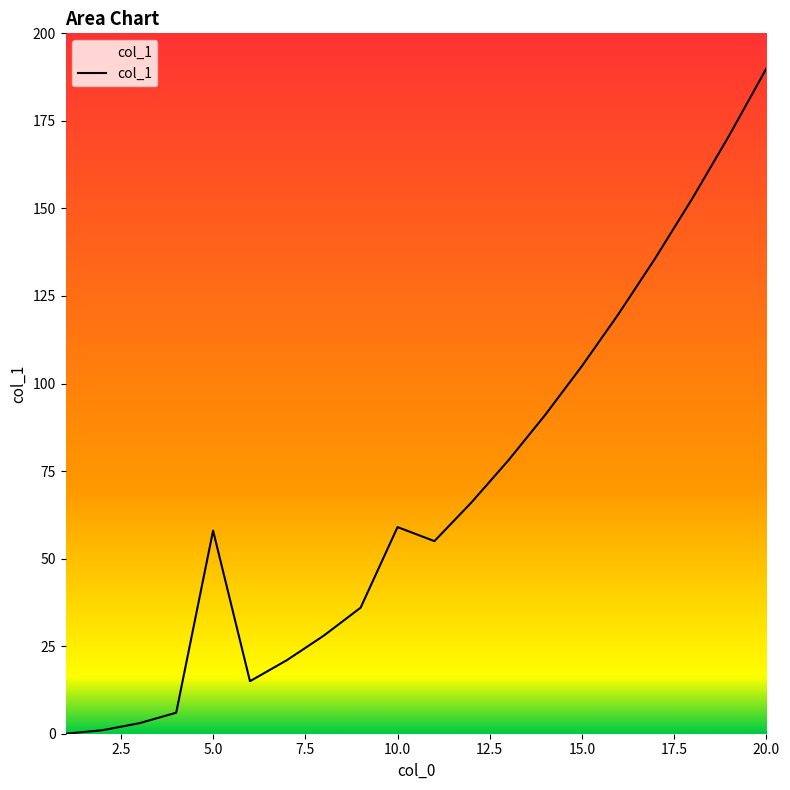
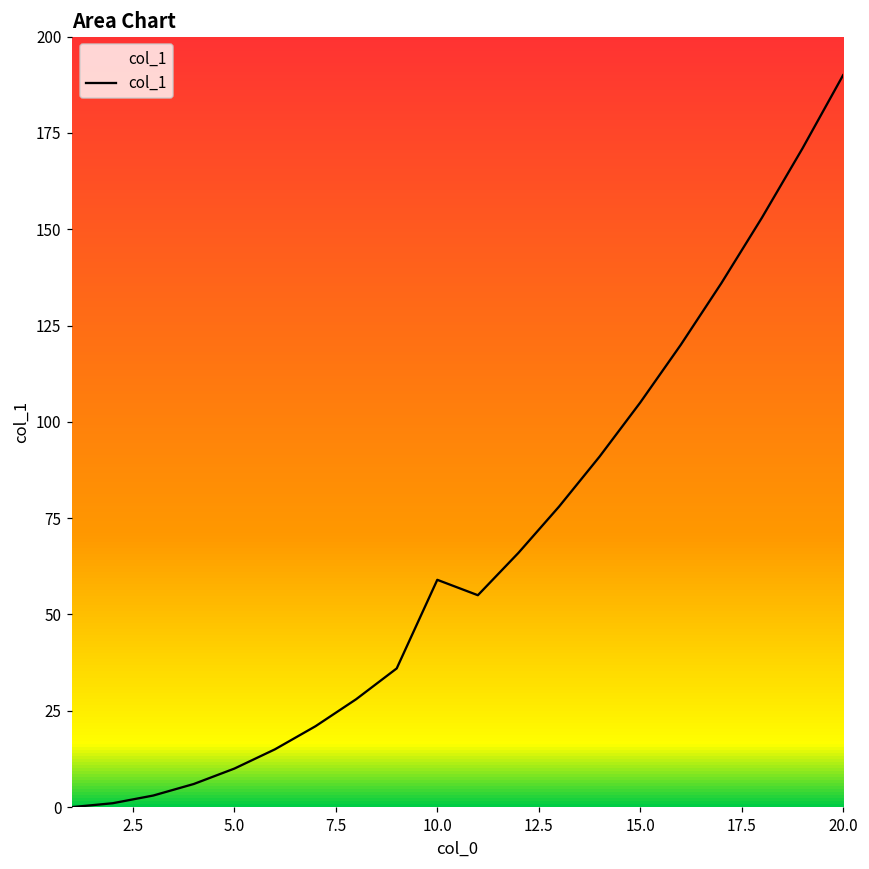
5.0: 58 -> 10
